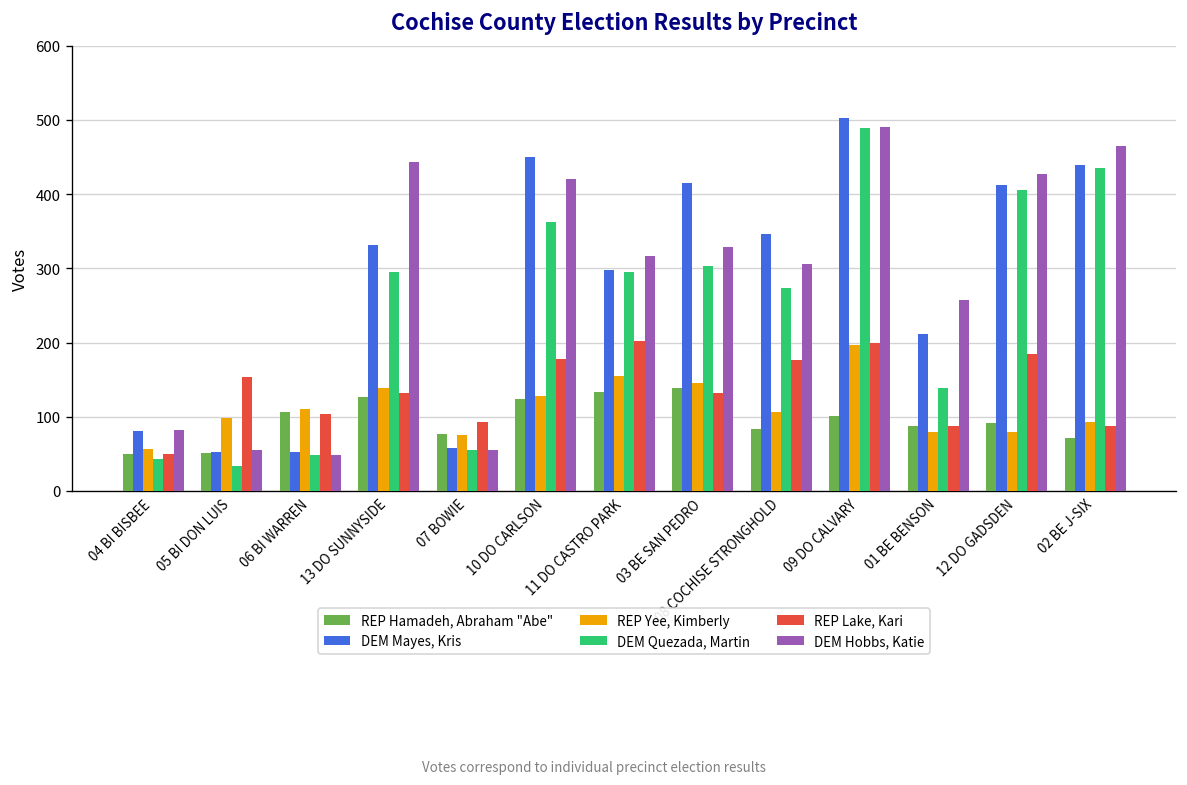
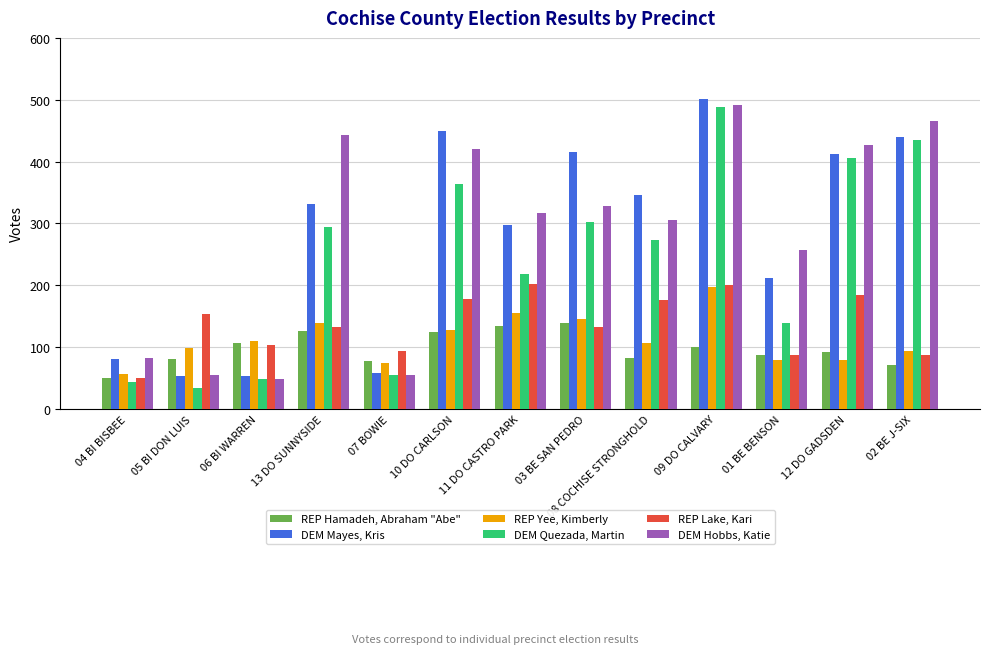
REP Hamadeh, Abraham "Abe", 05 BI DON LUIS: 50 -> 80
DEM Quezada, Martin, 11 DO CASTRO PARK: 300 -> 220
